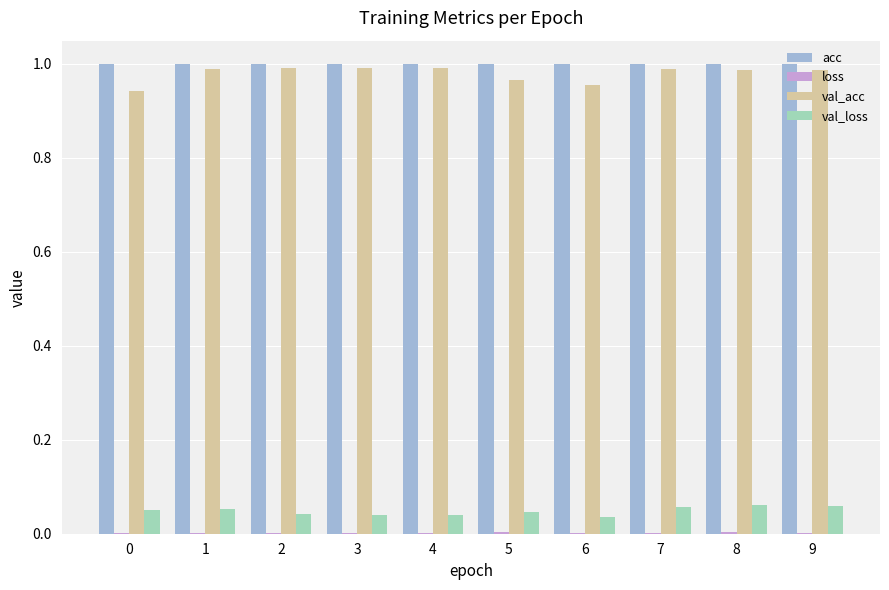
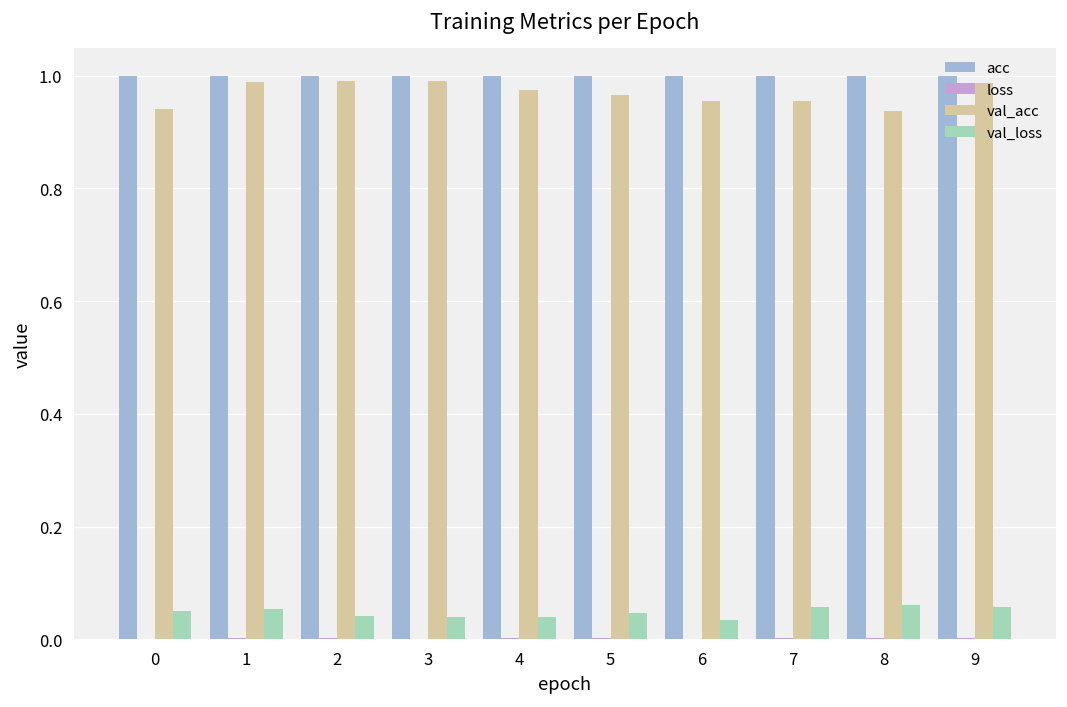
val_acc, 4: 0.99 -> 0.97
val_acc, 7: 0.99 -> 0.95
val_acc, 8: 0.99 -> 0.94
